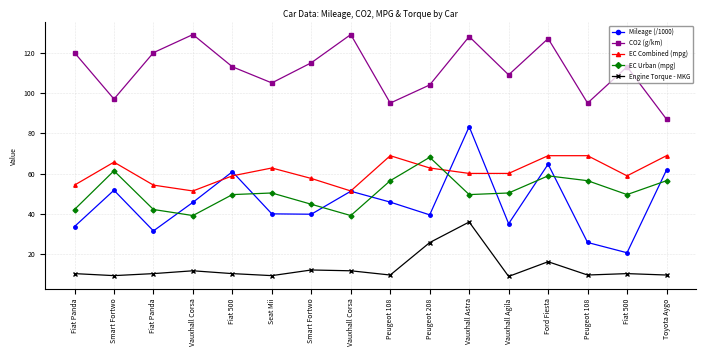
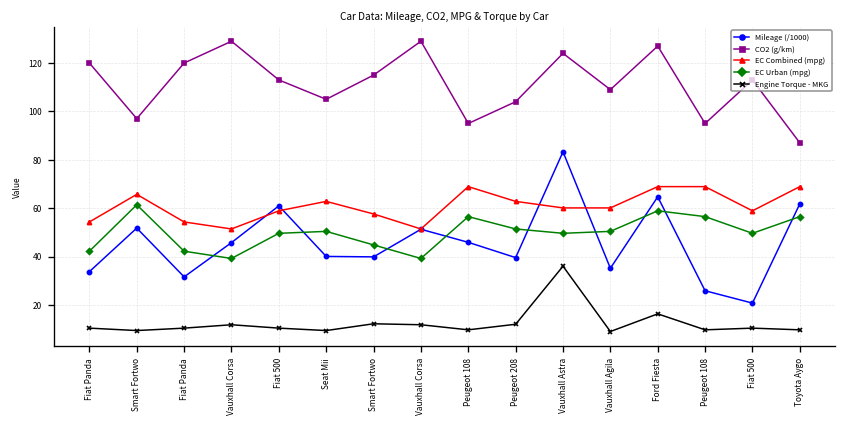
EC Urban (mpg), Peugeot 208: 68 -> 51
Engine Torque - MKG, Peugeot 208: 26 -> 12
CO2 (g/km), Vauxhall Astra: 128 -> 124
